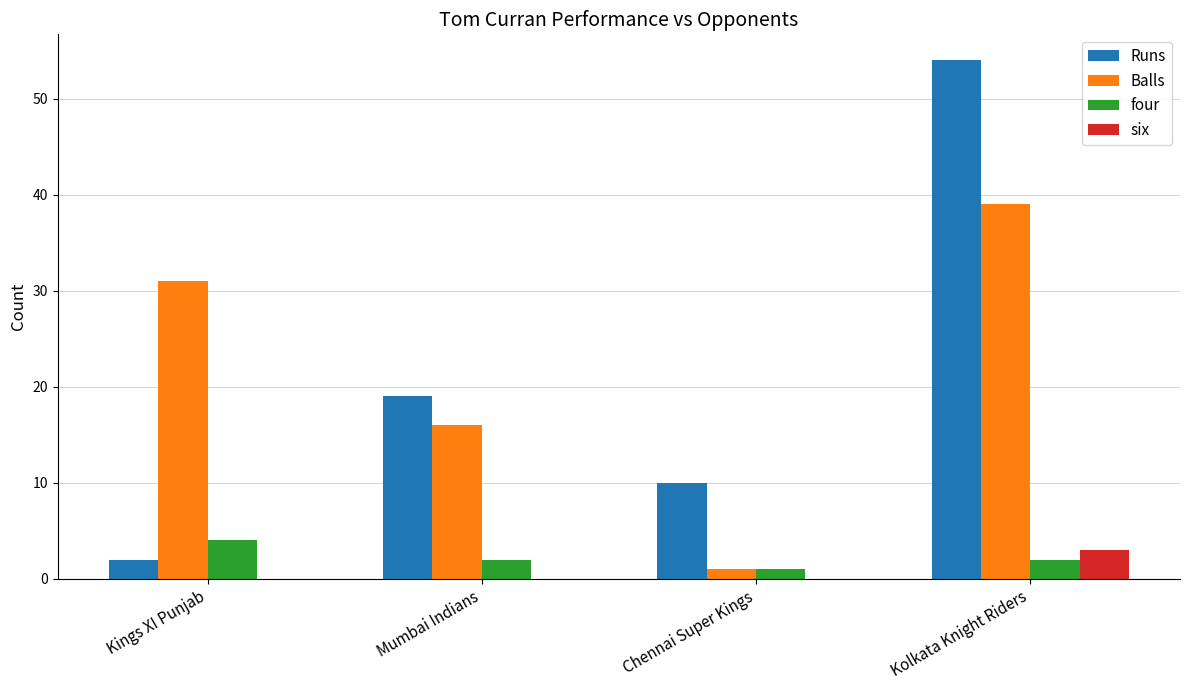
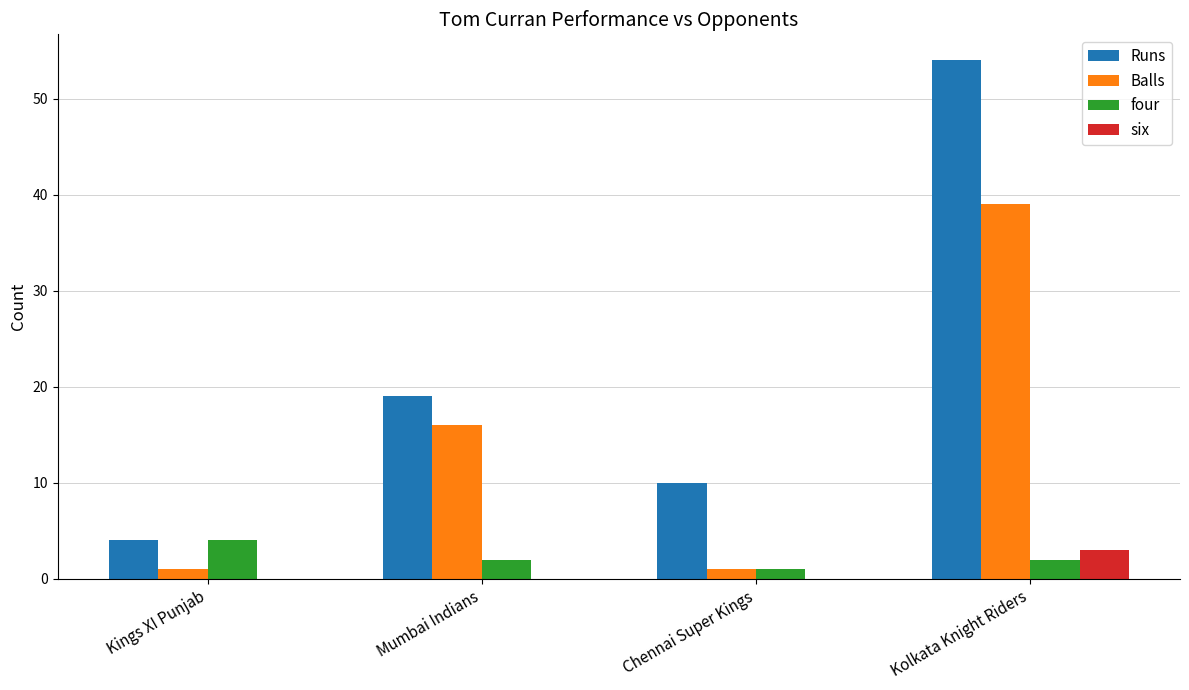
Runs, Kings XI Punjab: 2 -> 4
Balls, Kings XI Punjab: 31 -> 1
